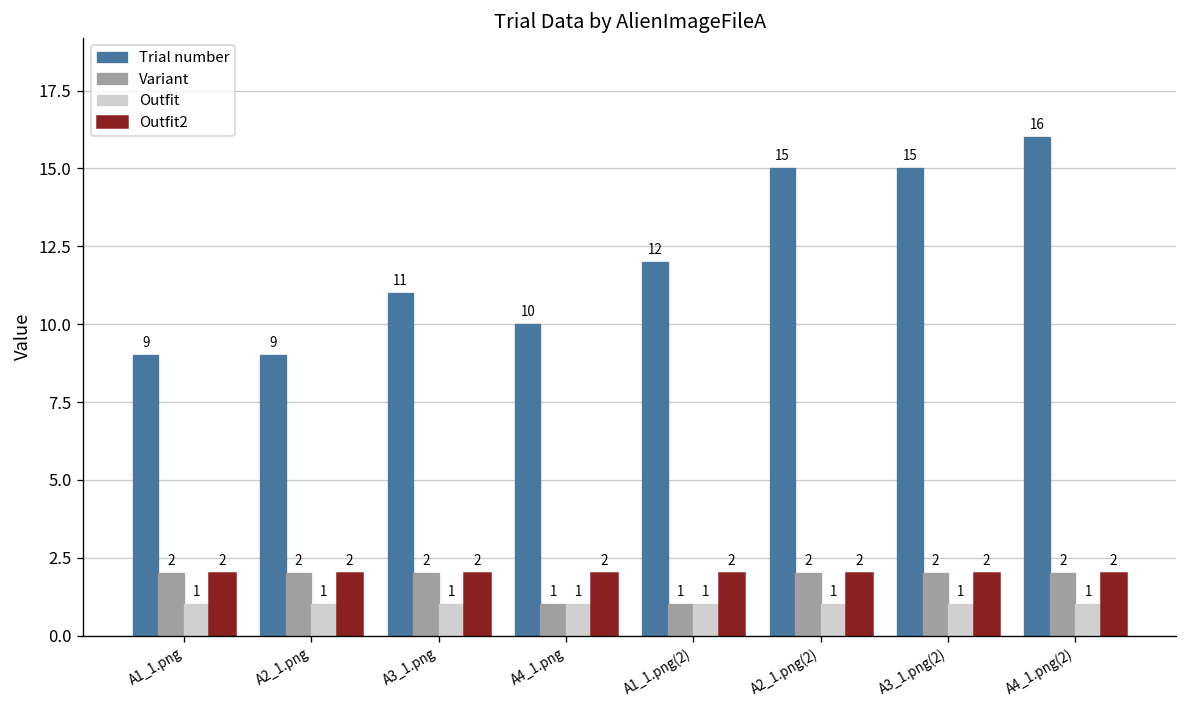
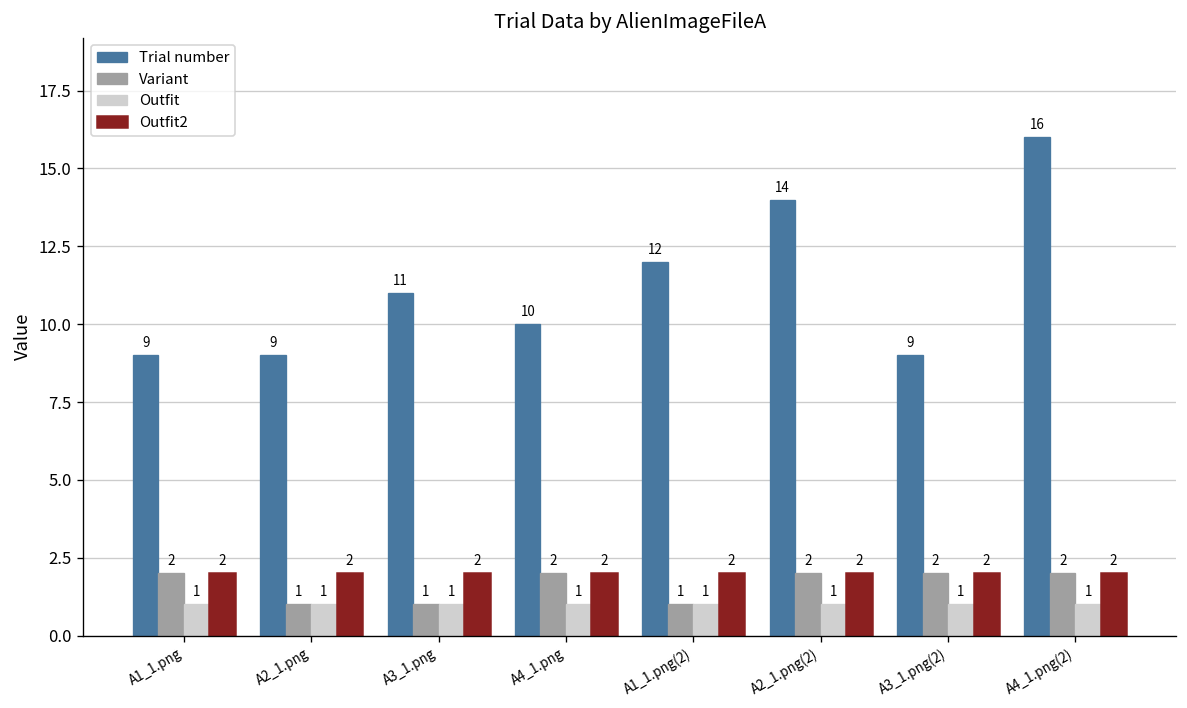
Variant, A2_1.png: 2 -> 1
Variant, A3_1.png: 2 -> 1
Variant, A4_1.png: 1 -> 2
Trial number, A2_1.png(2): 15 -> 14
Trial number, A3_1.png(2): 15 -> 9
